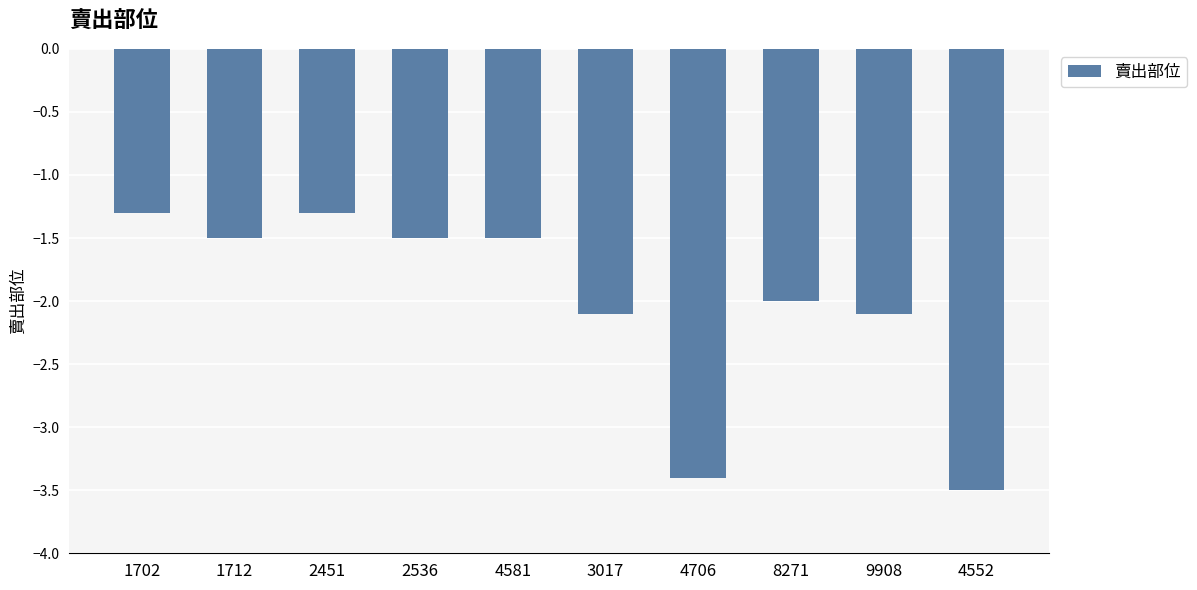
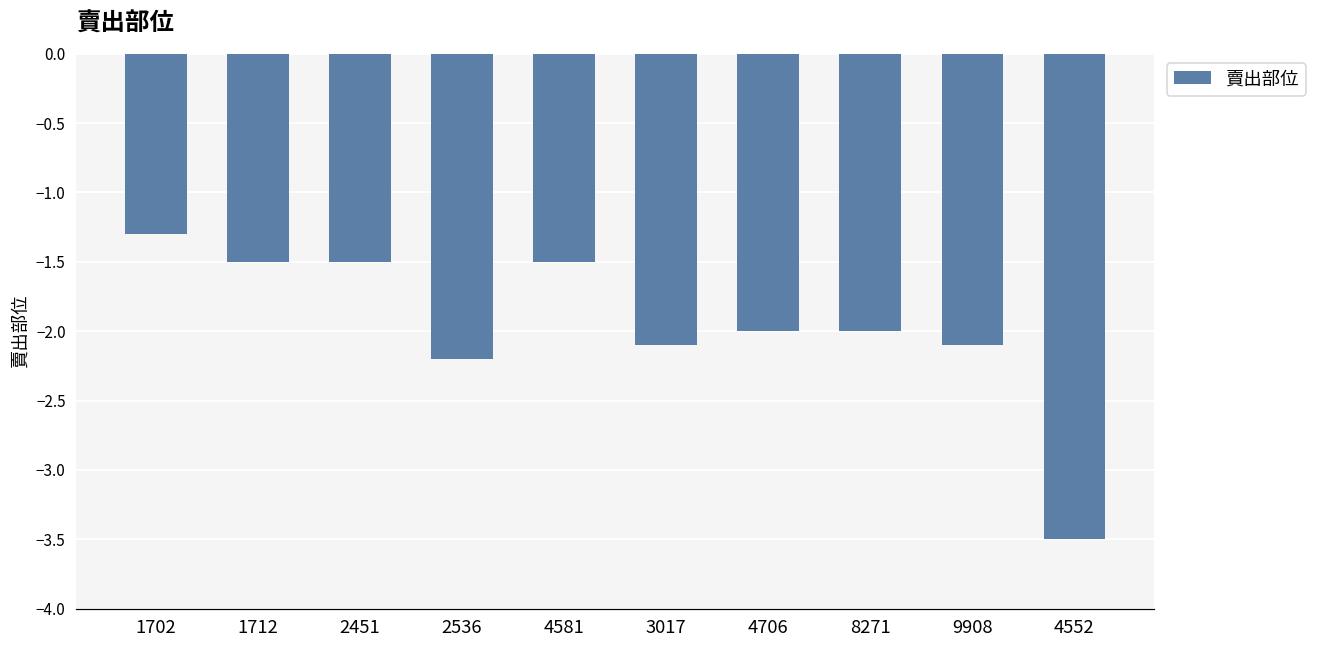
2451: -1.3 -> -1.5
2536: -1.5 -> -2.2
4706: -3.4 -> -2.0
